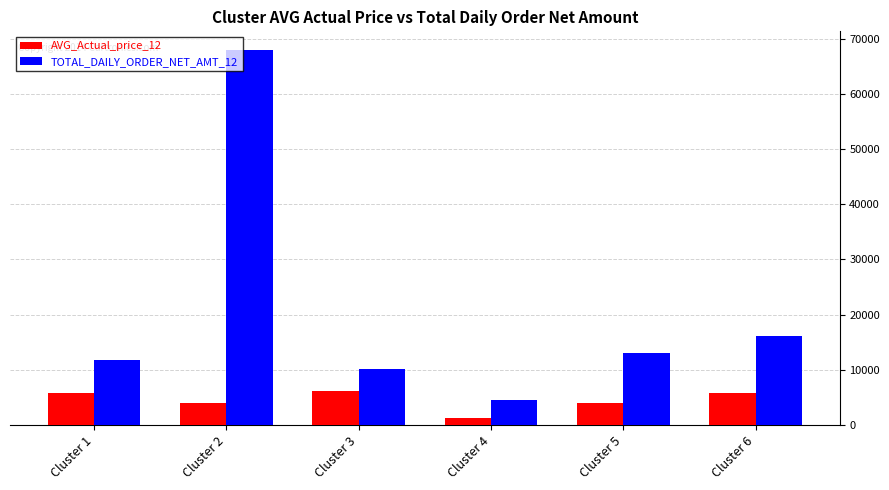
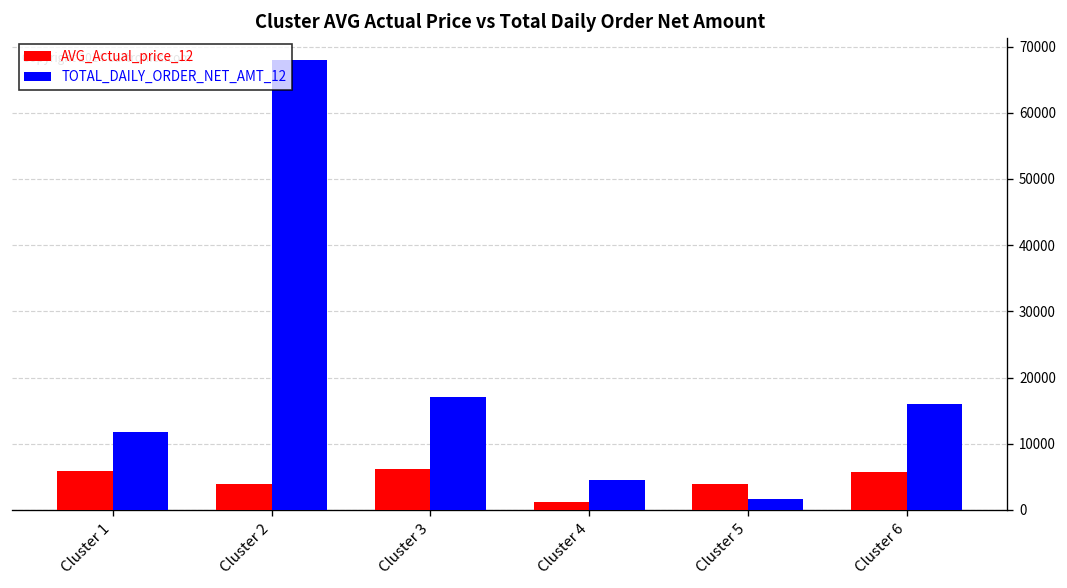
TOTAL_DAILY_ORDER_NET_AMT_12, Cluster 3: 10000 -> 17000
TOTAL_DAILY_ORDER_NET_AMT_12, Cluster 5: 13000 -> 2000
